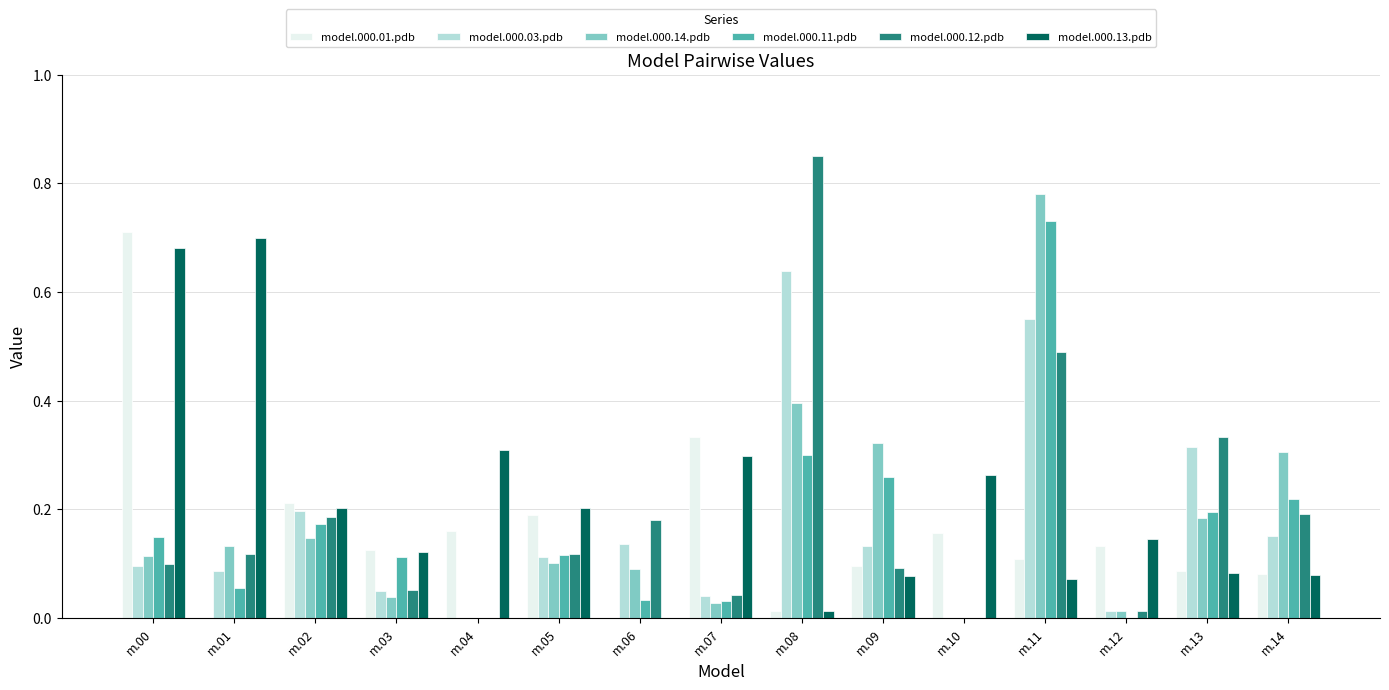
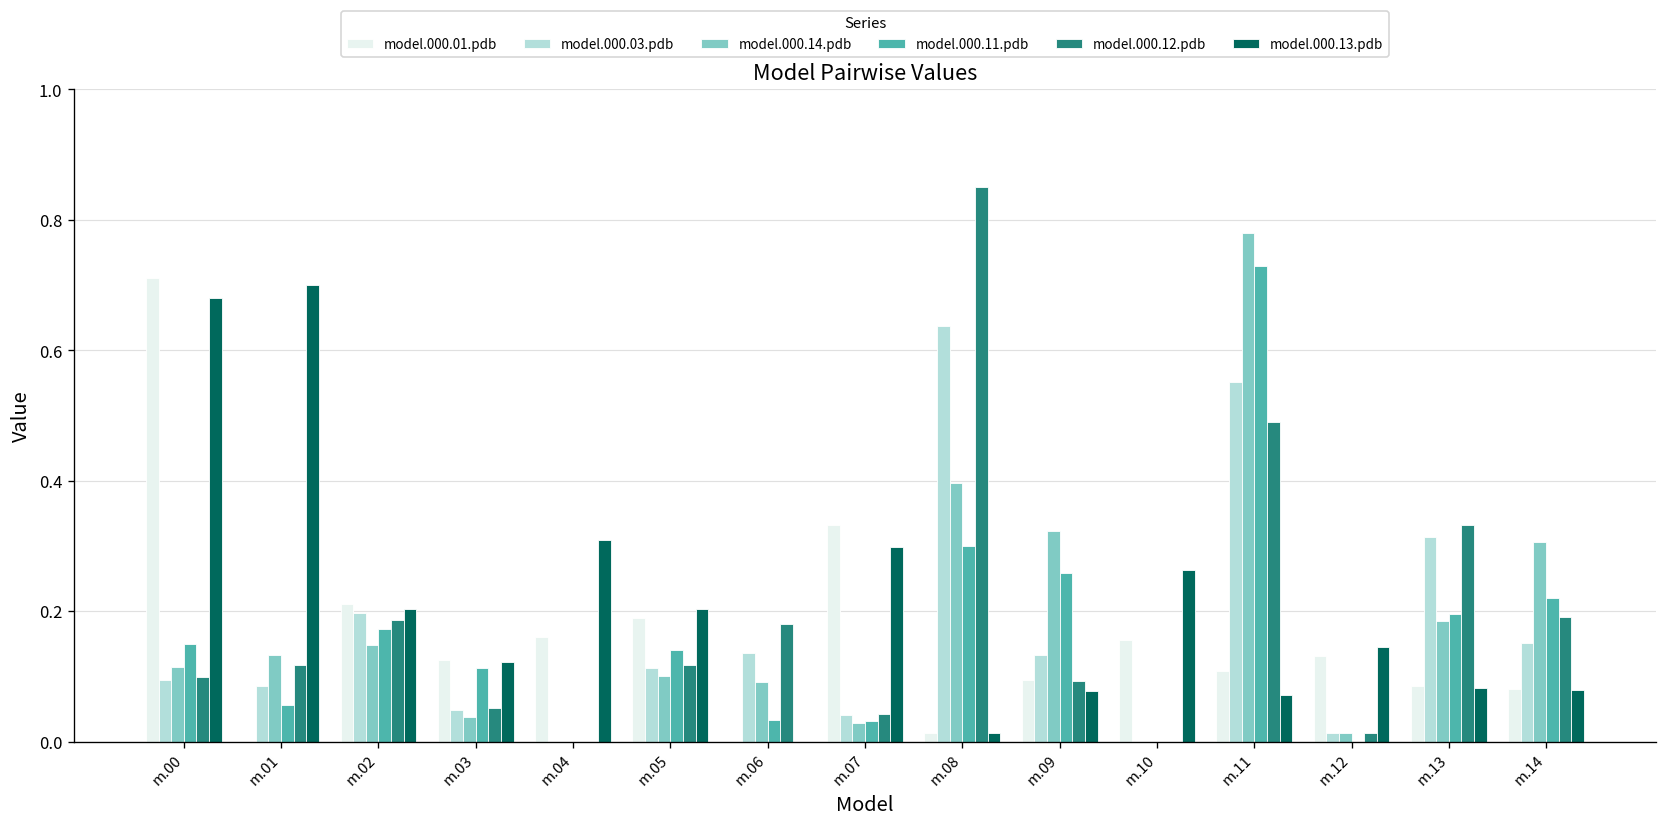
model.000.11.pdb, m.05: 0.12 -> 0.14
